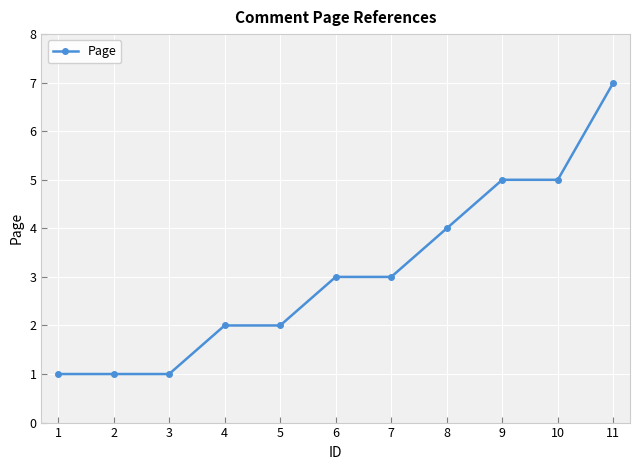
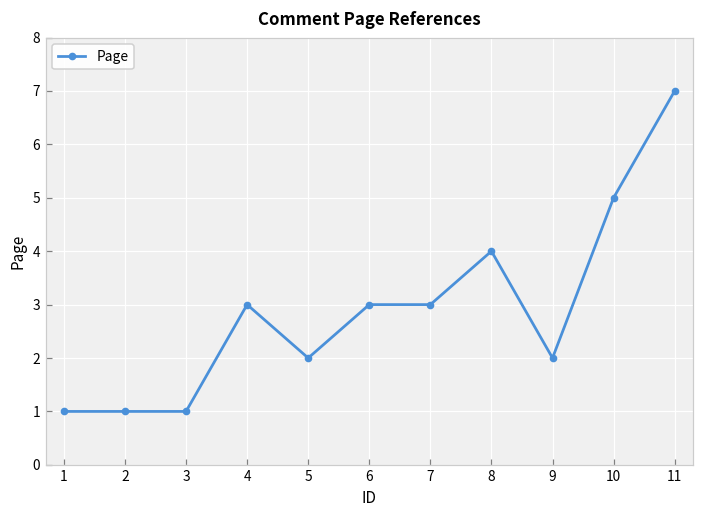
4: 2 -> 3
9: 5 -> 2
